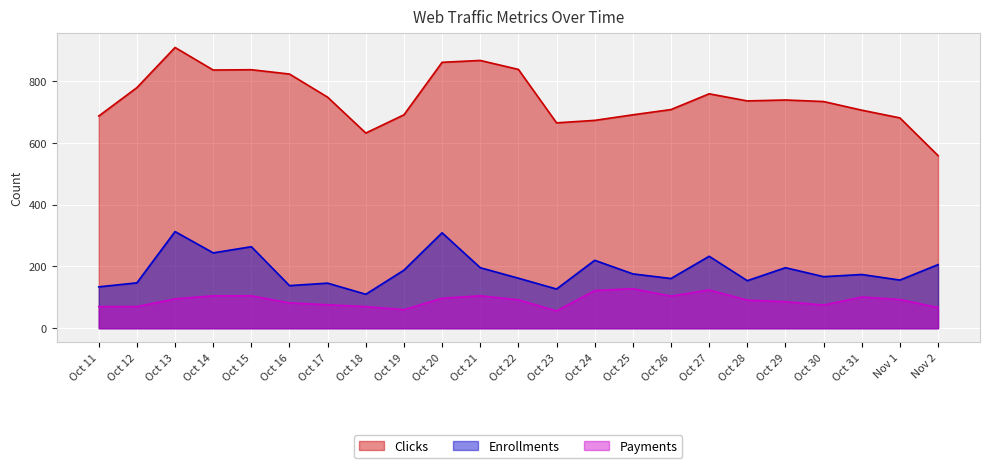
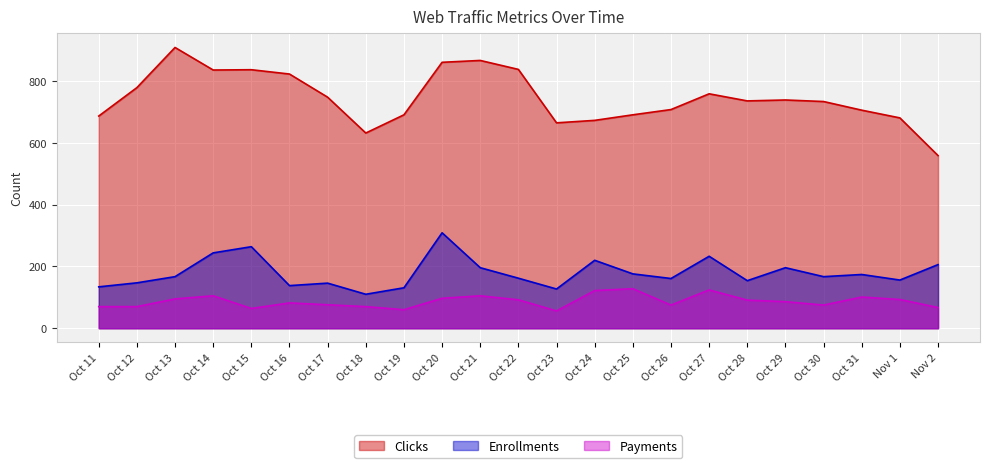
Enrollments, Oct 13: 310 -> 170
Payments, Oct 15: 110 -> 60
Enrollments, Oct 19: 190 -> 130
Payments, Oct 26: 100 -> 80
